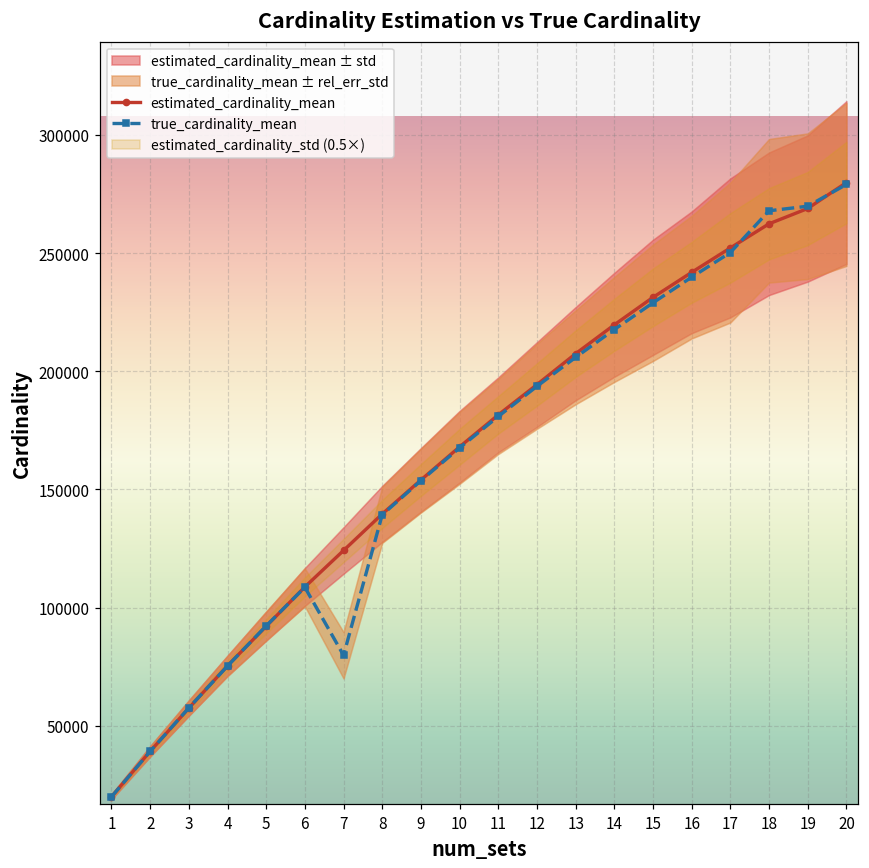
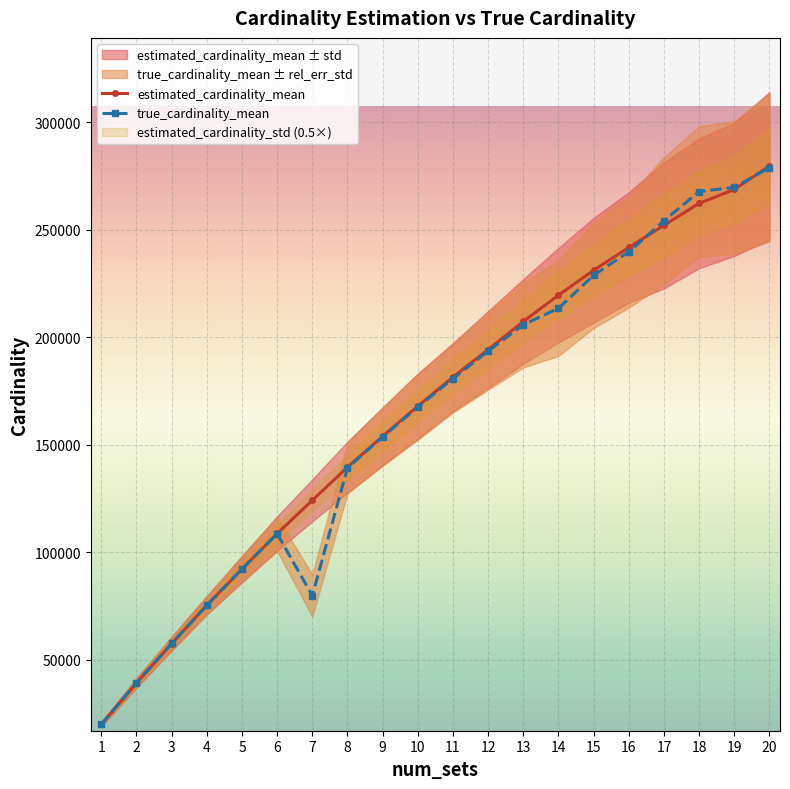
true_cardinality_mean, 14: 218000 -> 214000
true_cardinality_mean, 17: 250000 -> 254000
